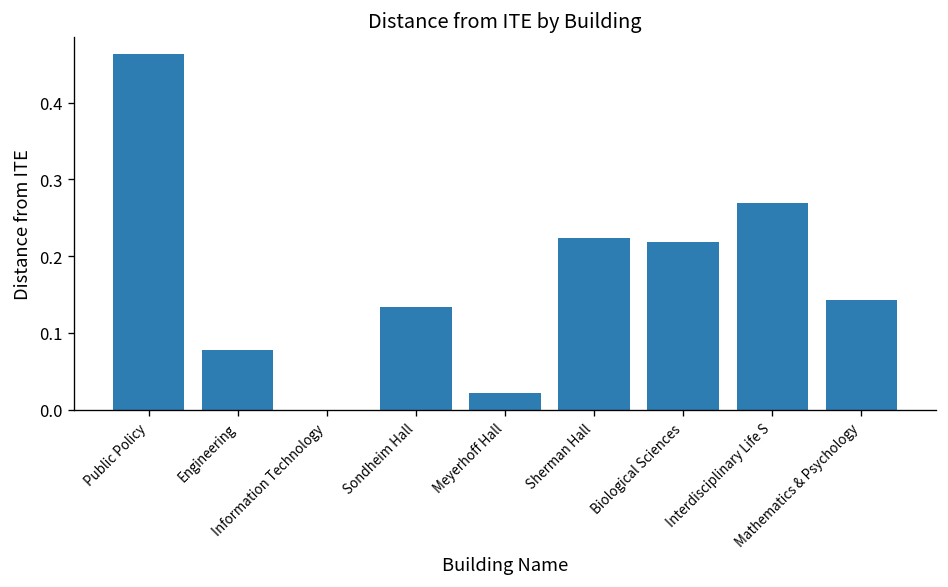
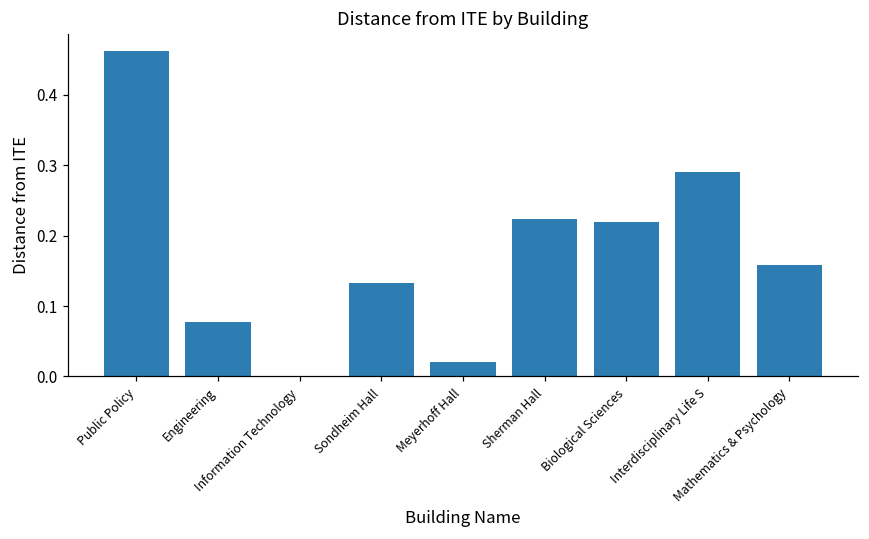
Interdisciplinary Life S: 0.27 -> 0.29
Mathematics & Psychology: 0.14 -> 0.16
